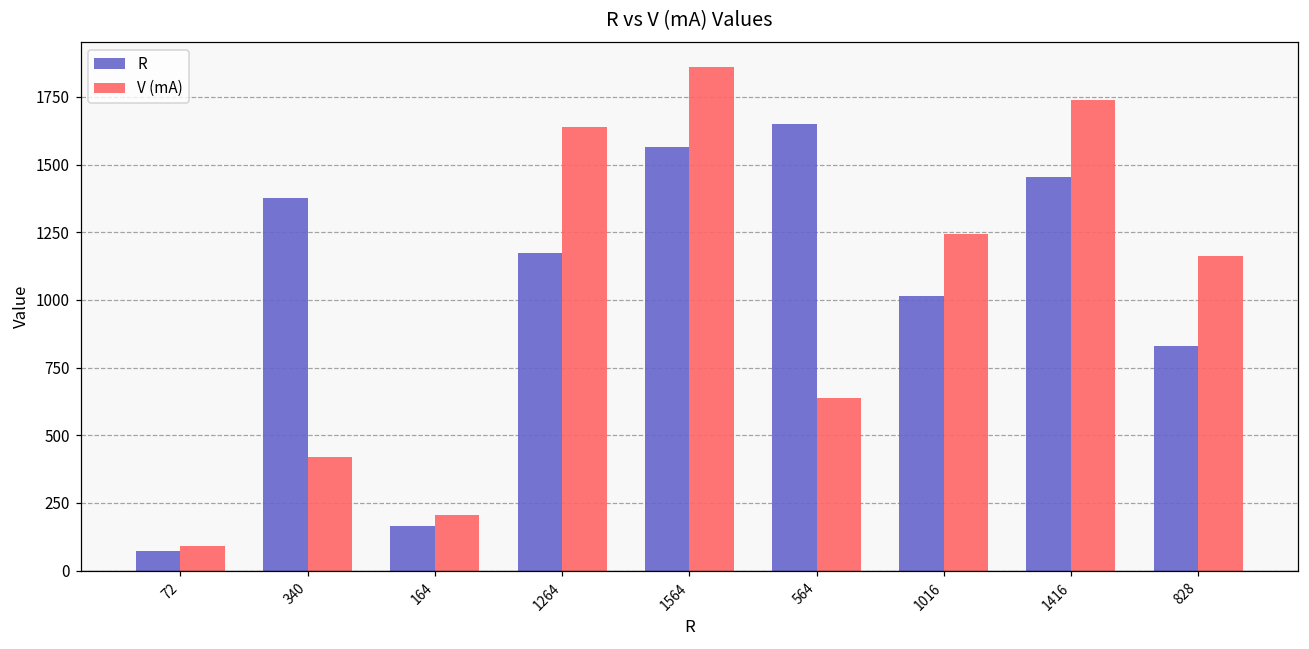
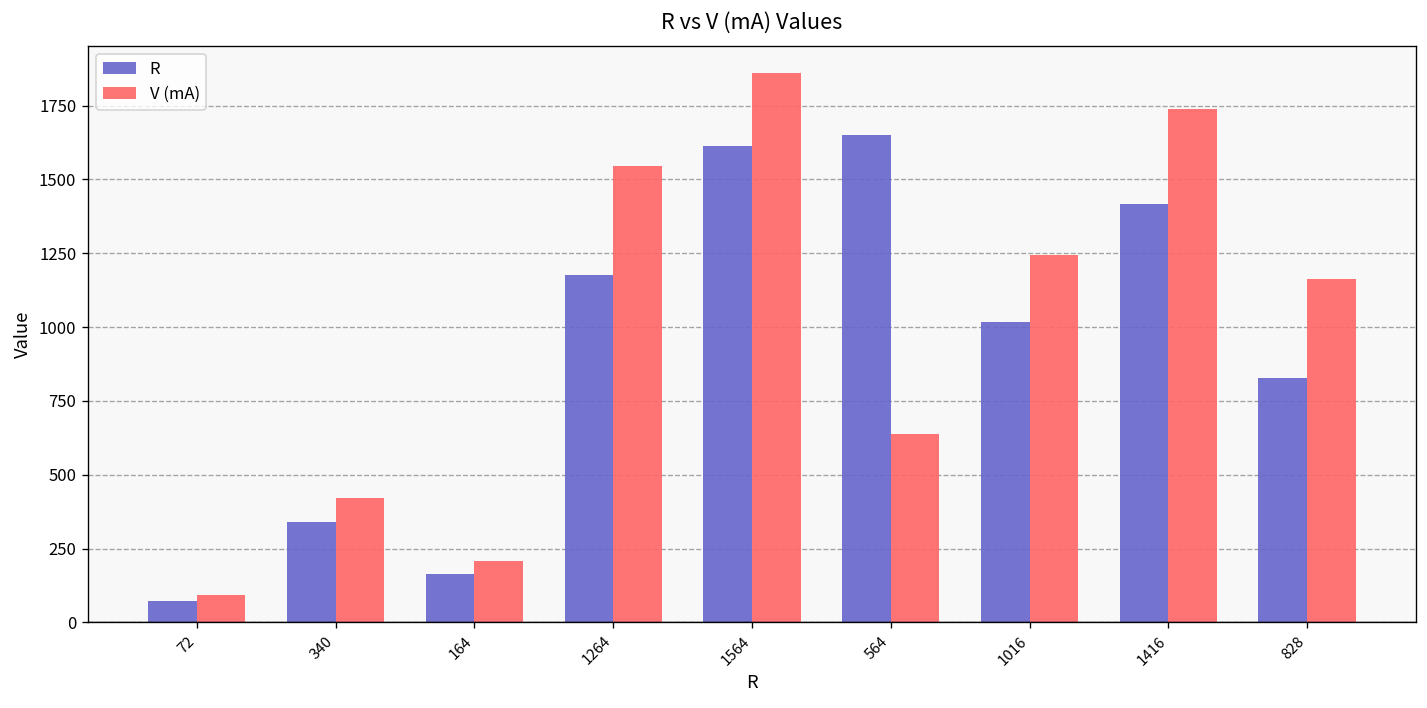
R, 340: 1380 -> 340
V (mA), 1264: 1640 -> 1550
R, 1564: 1560 -> 1610
R, 1416: 1450 -> 1420
